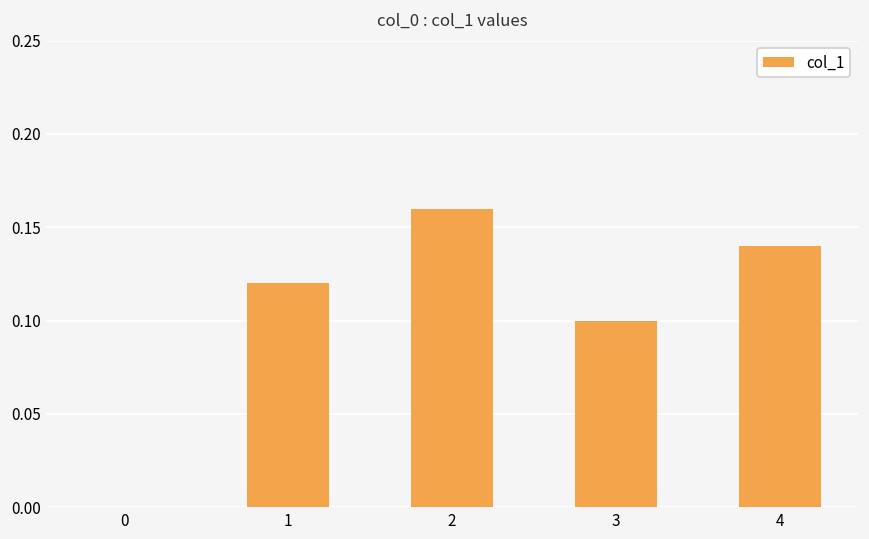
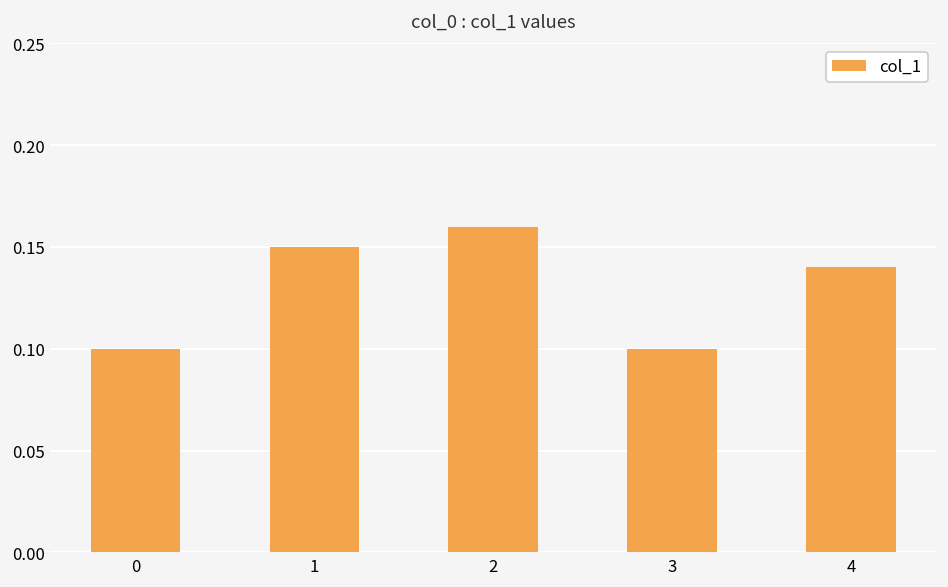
0: 0.0 -> 0.1
1: 0.12 -> 0.15
